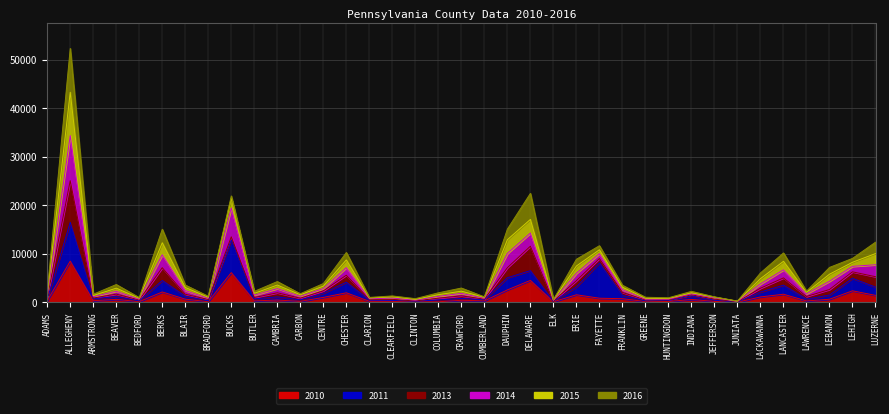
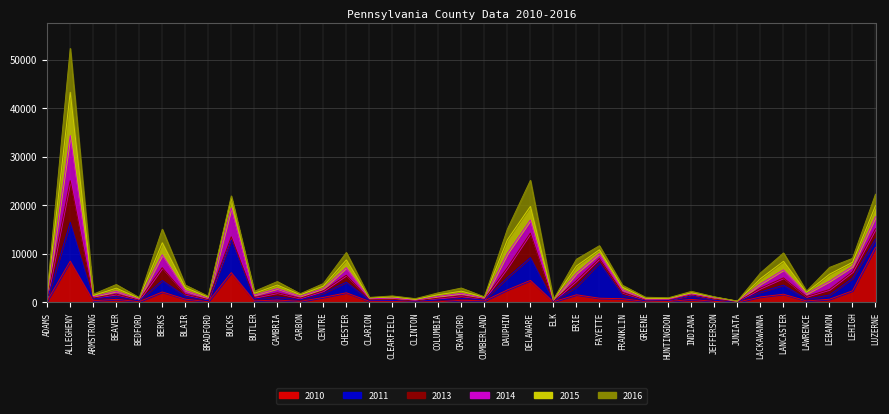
2011, DELAWARE: 2000 -> 5000
2010, LUZERNE: 1000 -> 11000
